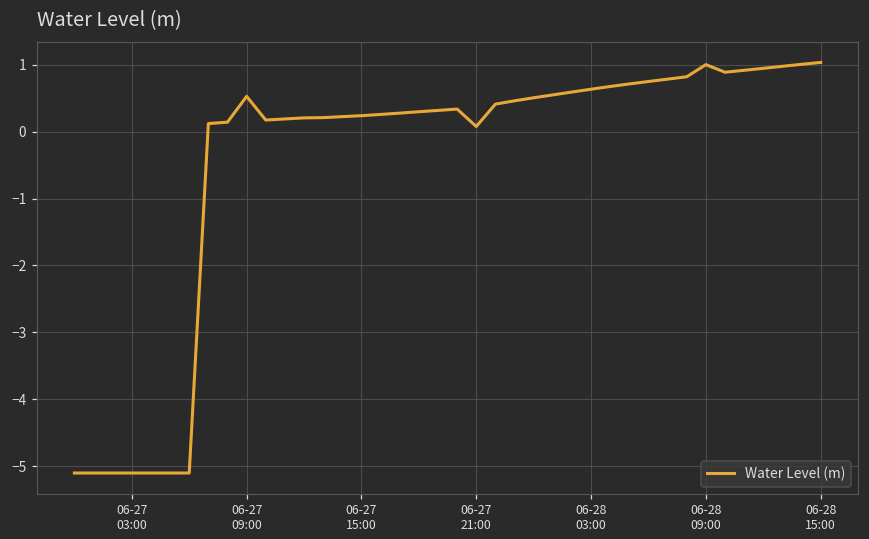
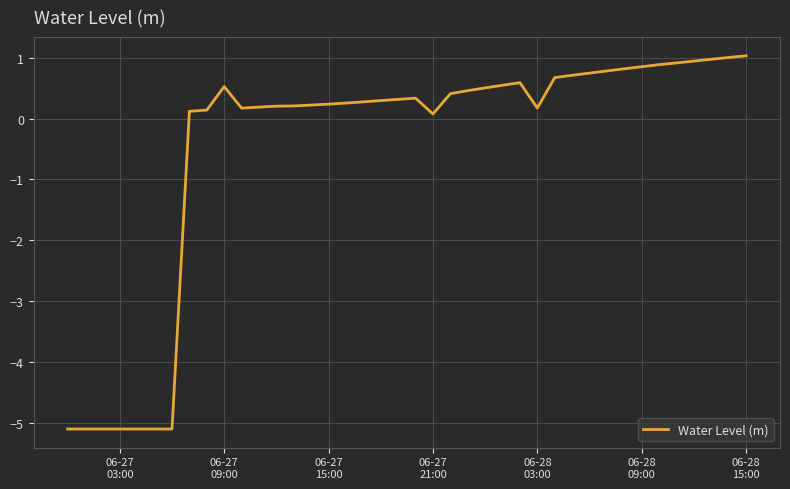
06-28 03:00: 0.6 -> 0.2
06-28 09:00: 1.0 -> 0.9
